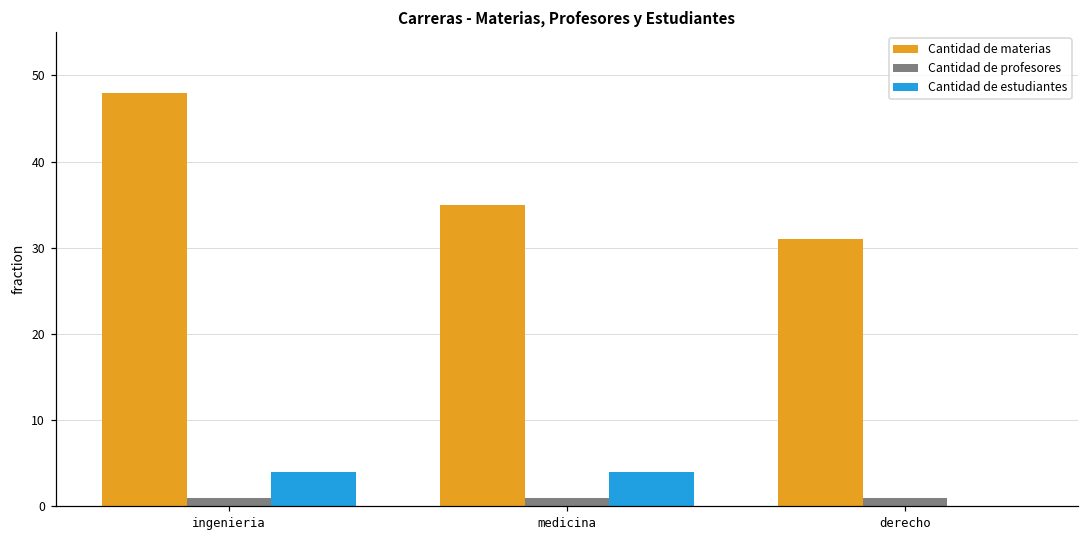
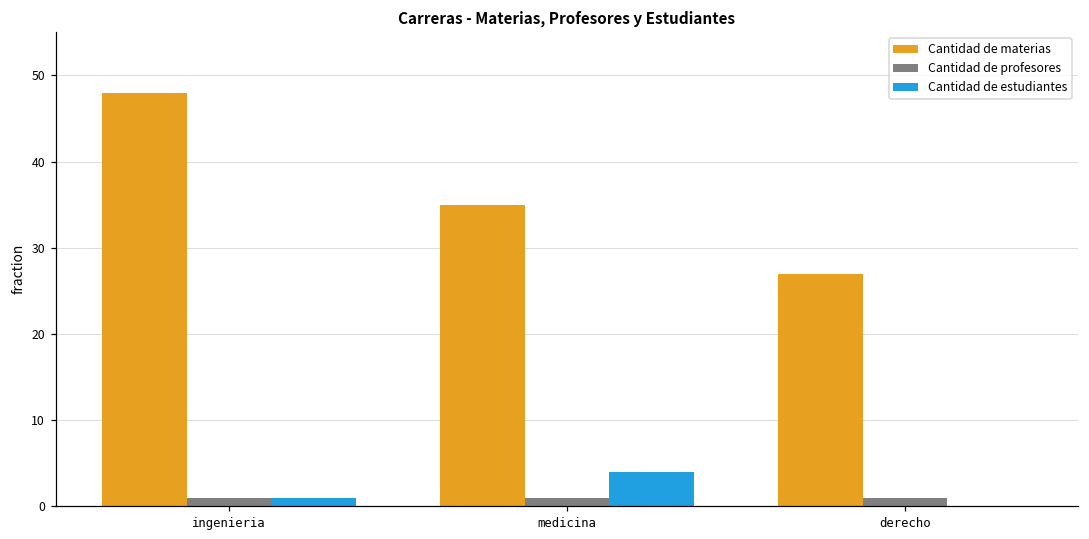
Cantidad de estudiantes, ingenieria: 4 -> 1
Cantidad de materias, derecho: 31 -> 27
